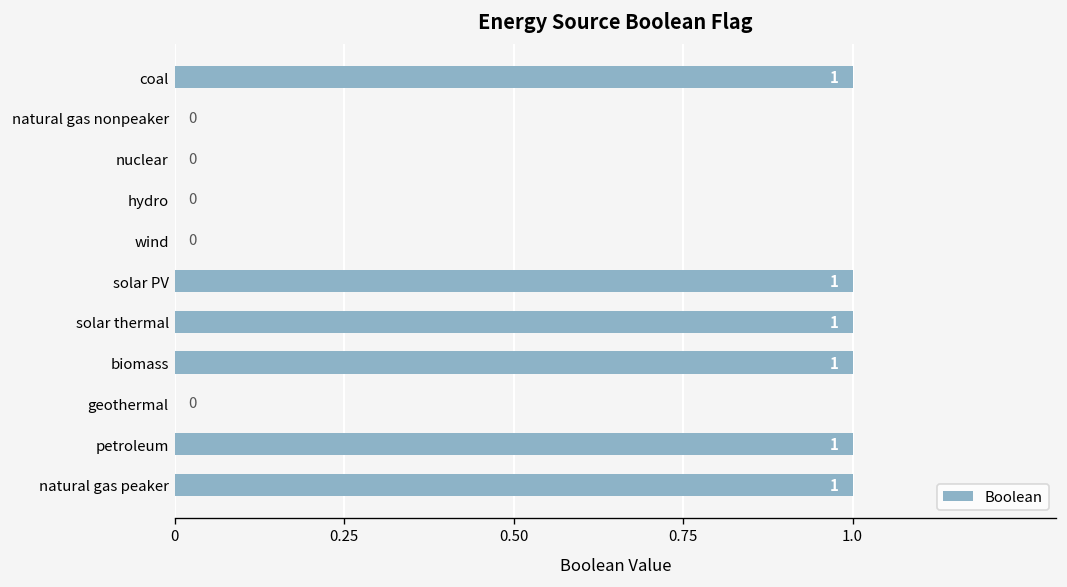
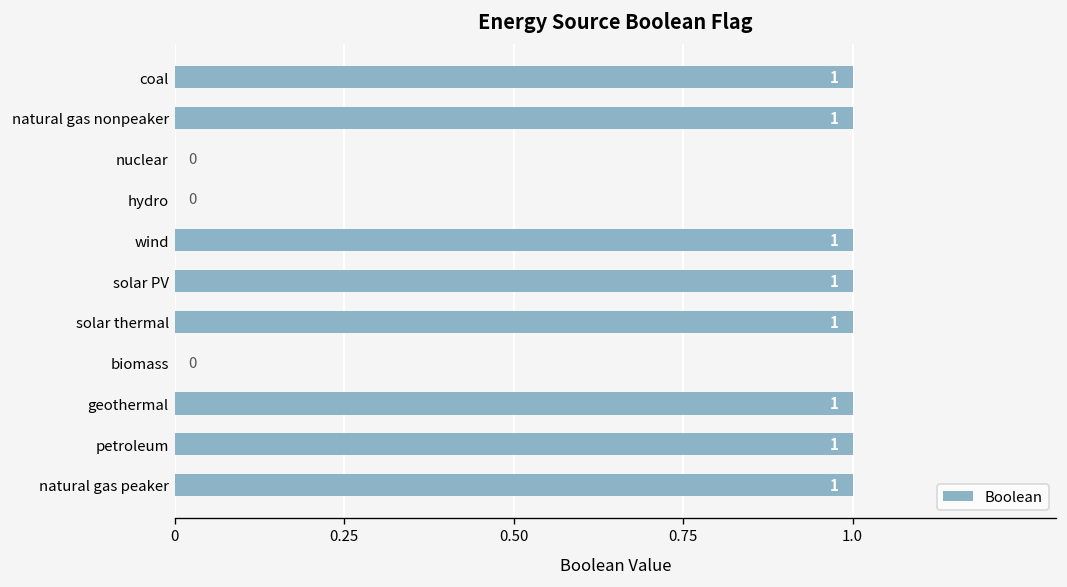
natural gas nonpeaker: 0 -> 1
wind: 0 -> 1
biomass: 1 -> 0
geothermal: 0 -> 1
